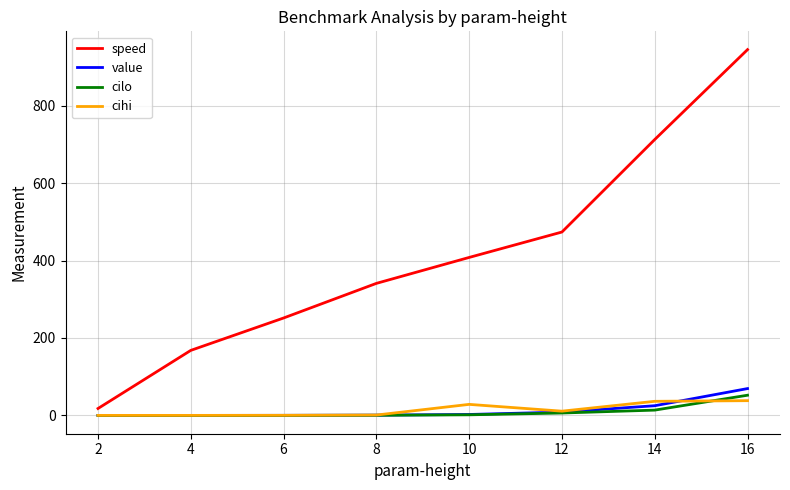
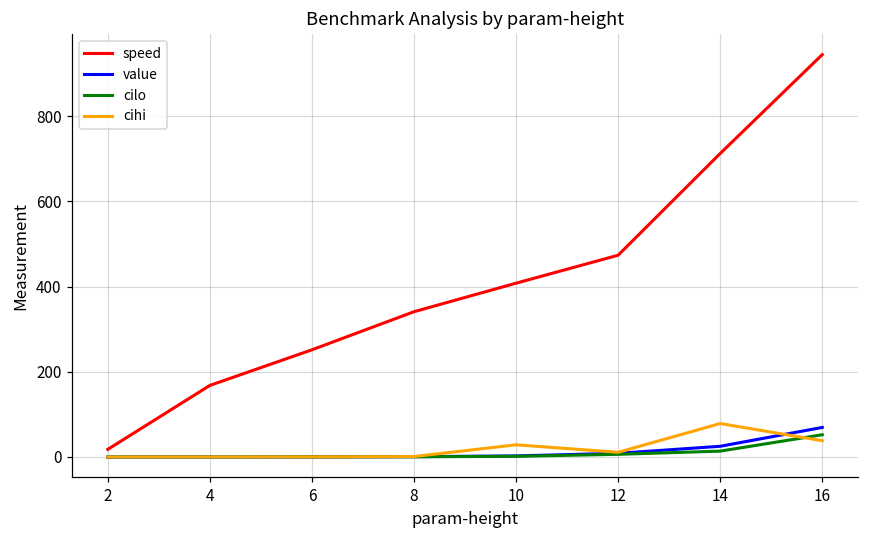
cihi, 14: 40 -> 80
